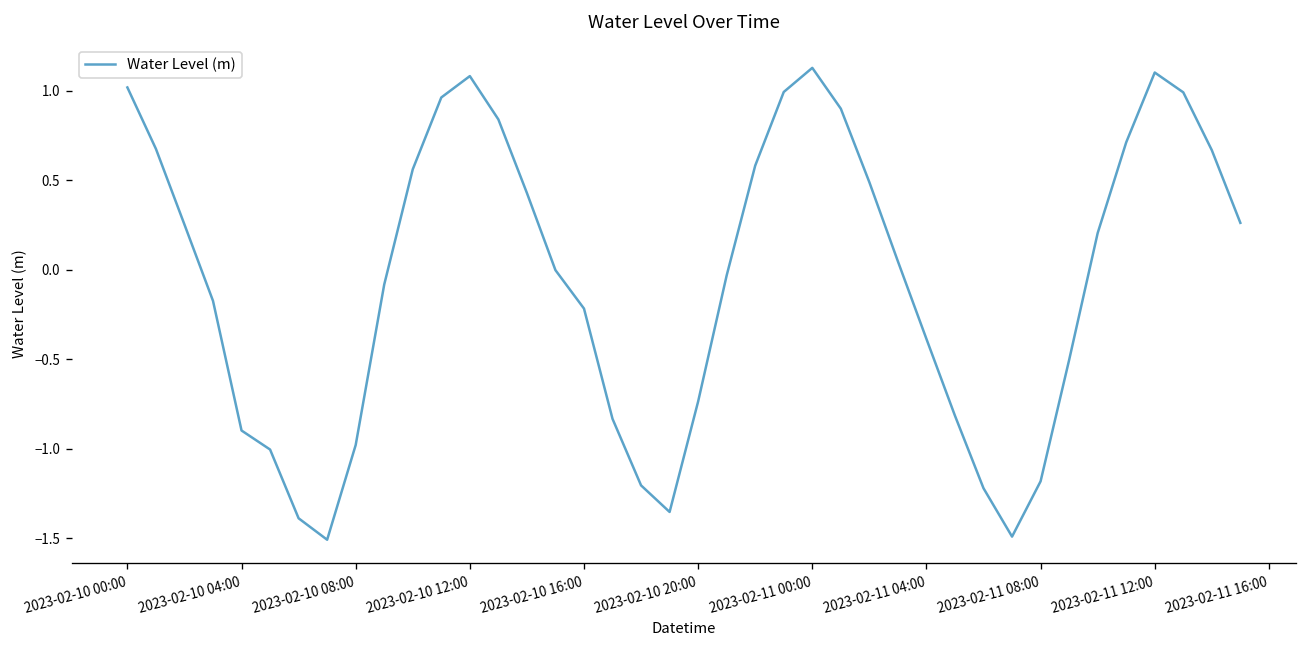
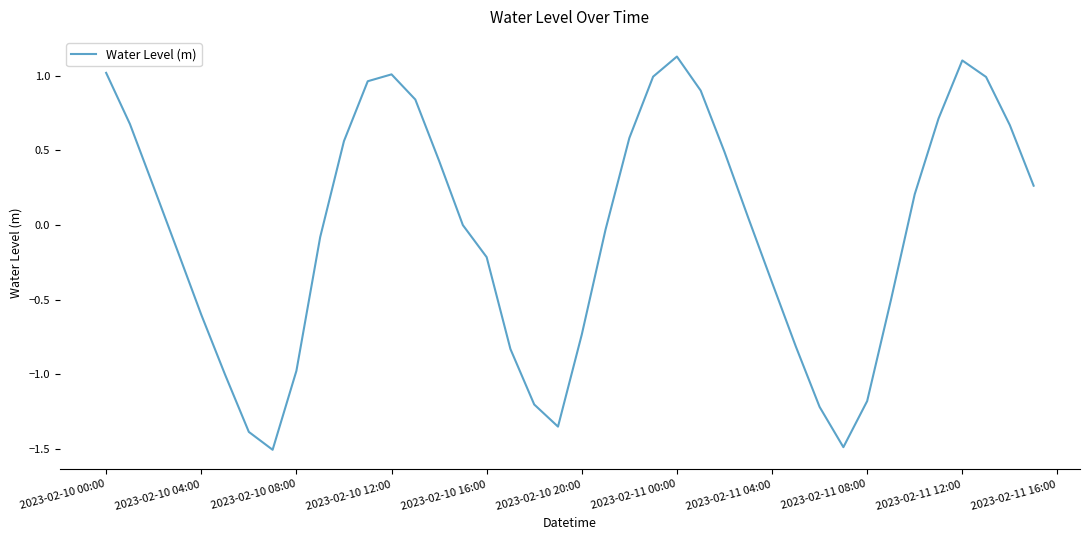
2023-02-10 04:00: -0.90 -> -0.60
2023-02-10 12:00: 1.08 -> 1.01
